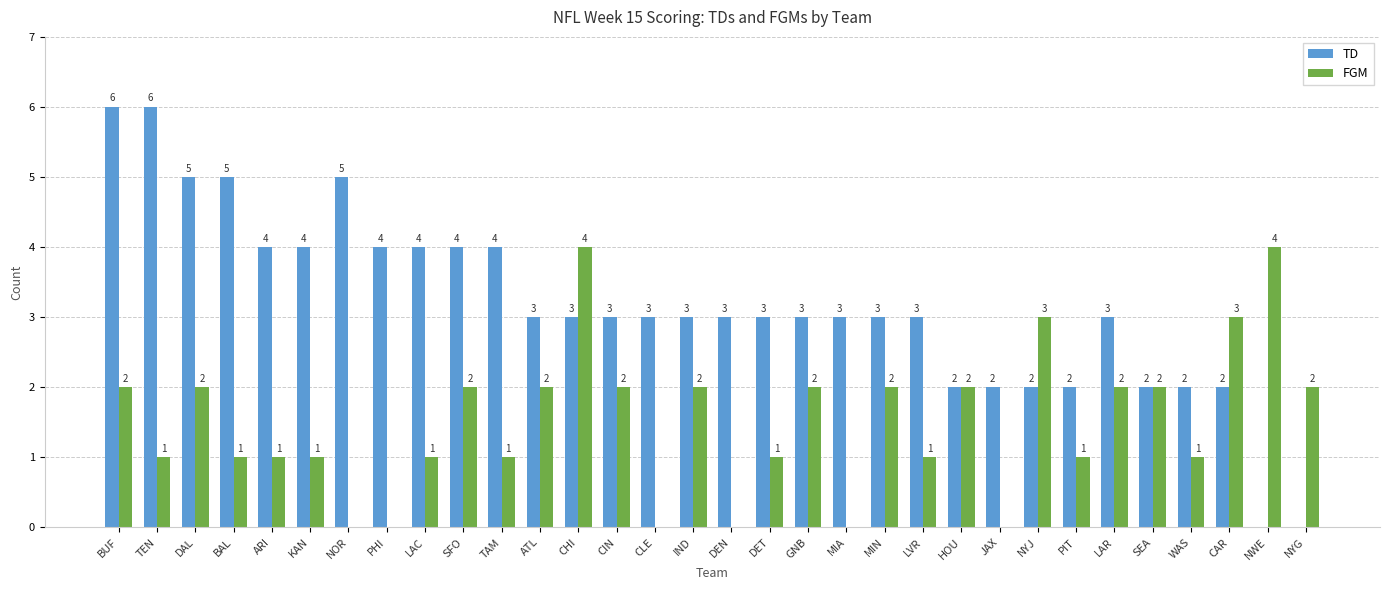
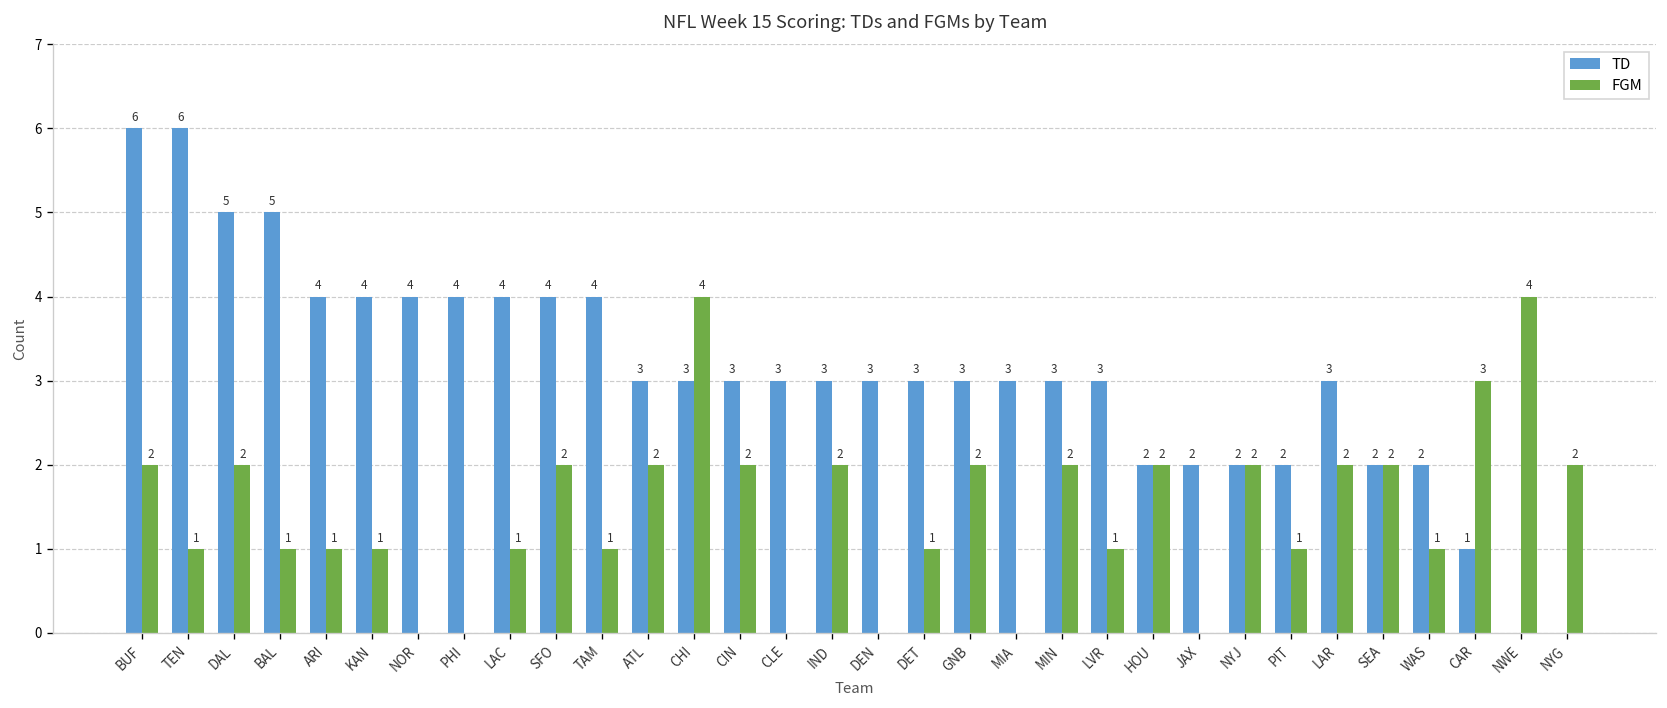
TD, NOR: 5 -> 4
FGM, NYJ: 3 -> 2
TD, CAR: 2 -> 1
